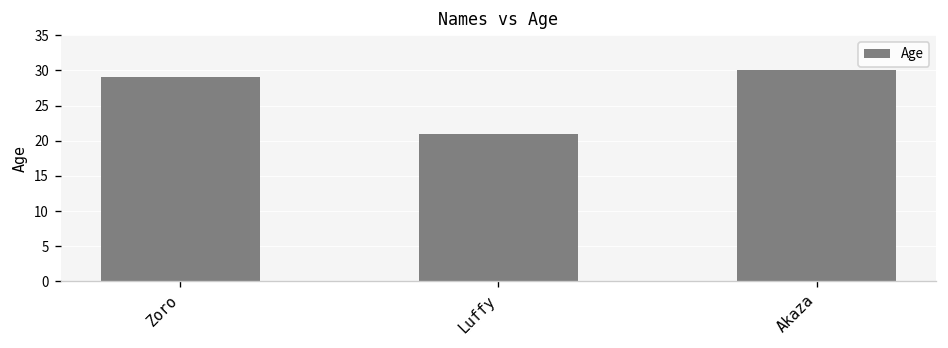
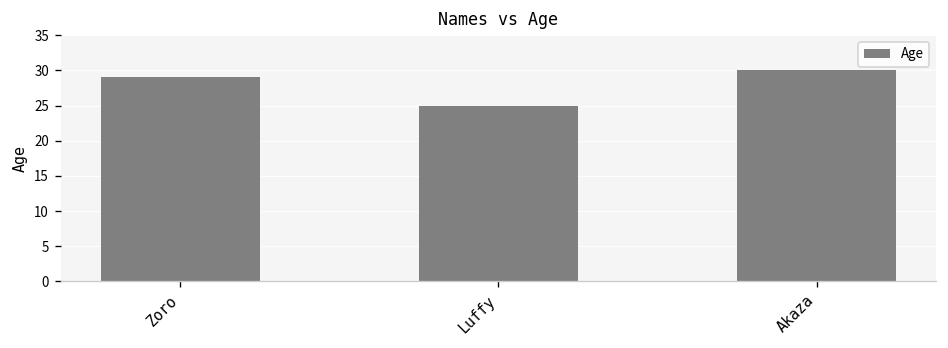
Luffy: 21 -> 25
